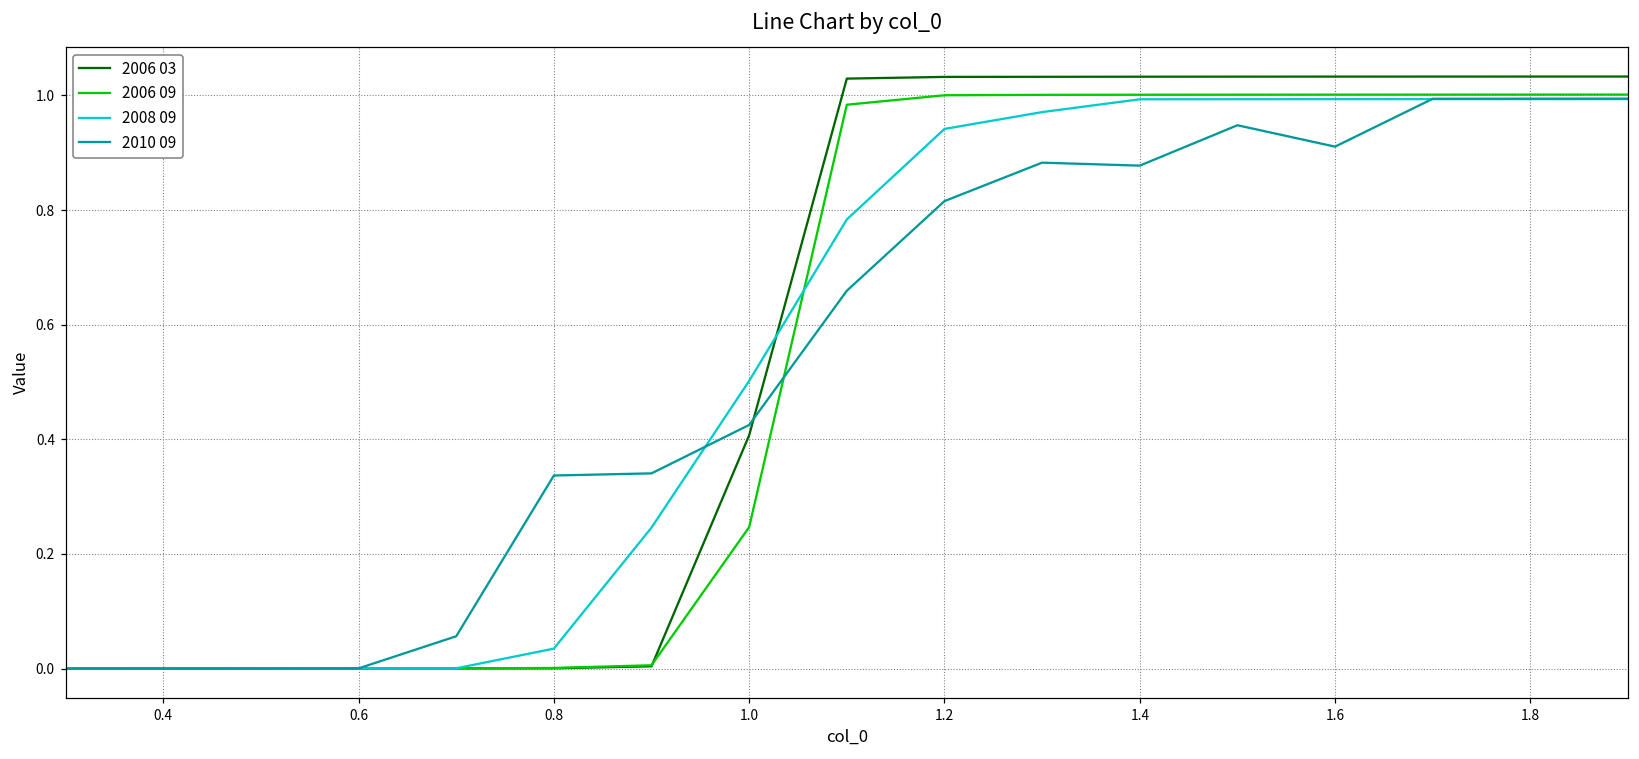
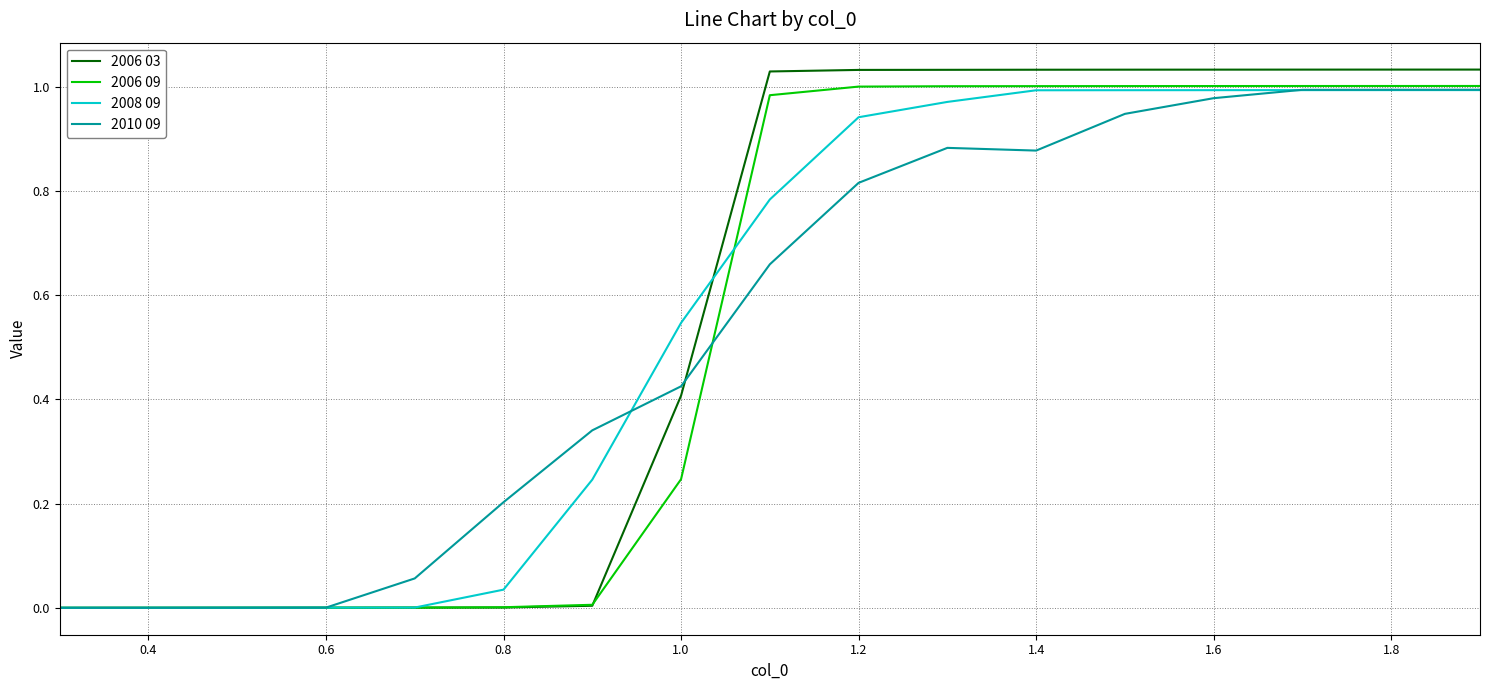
2010 09, 0.8: 0.34 -> 0.20
2008 09, 1.0: 0.50 -> 0.55
2010 09, 1.6: 0.91 -> 0.98
